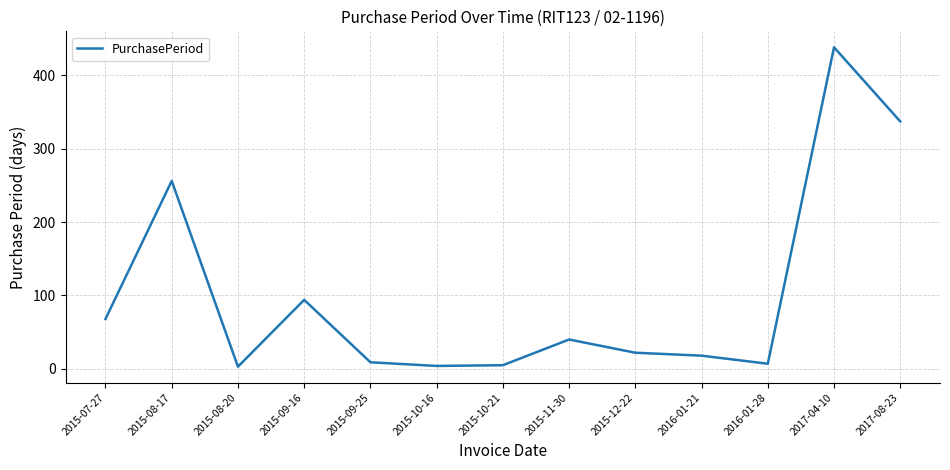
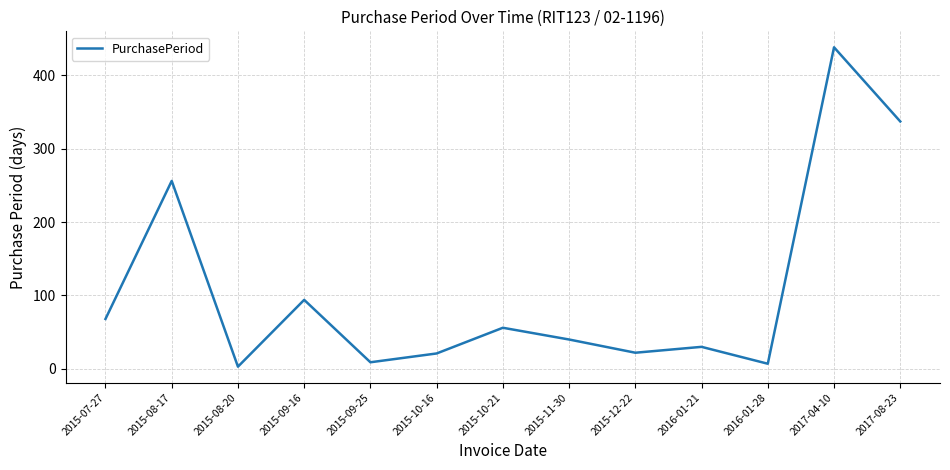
2015-10-16: 0 -> 20
2015-10-21: 10 -> 60
2016-01-21: 20 -> 30
